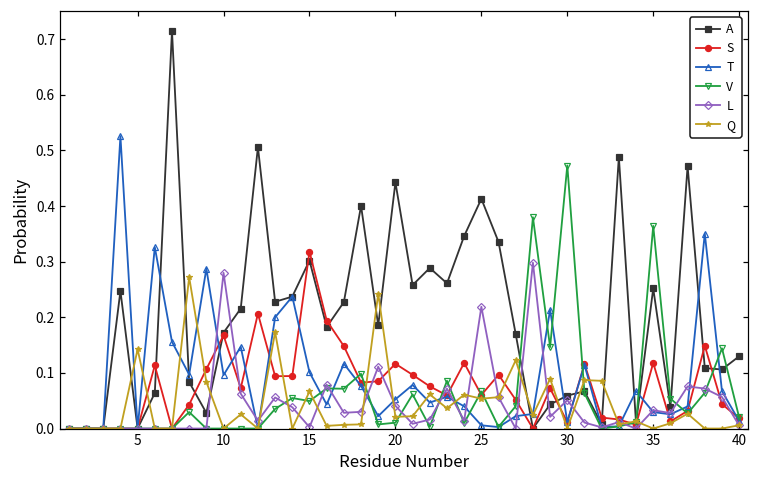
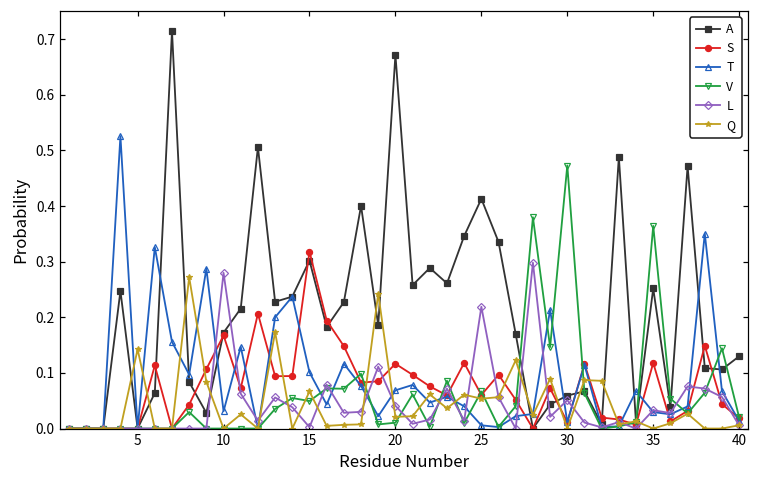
T, 10: 0.10 -> 0.03
A, 20: 0.44 -> 0.67
T, 20: 0.05 -> 0.07
